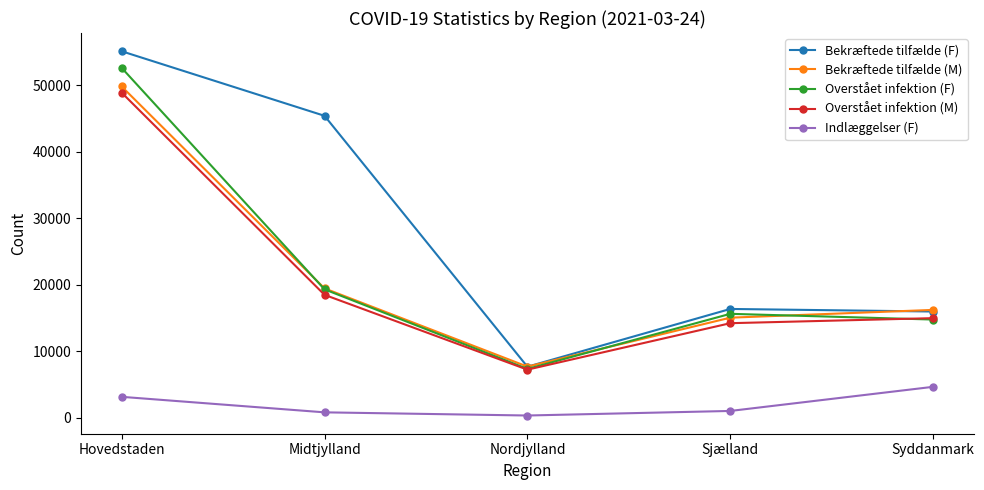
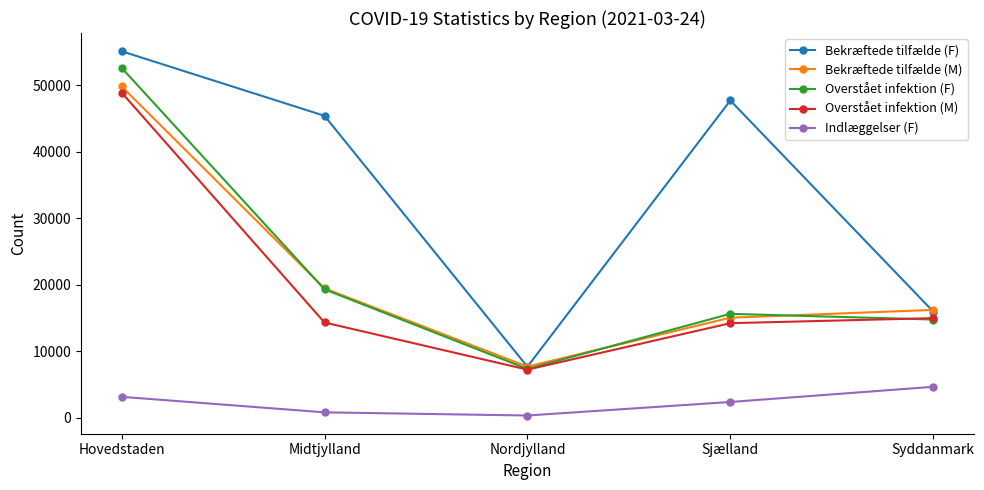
Overstået infektion (M), Midtjylland: 19000 -> 14000
Bekræftede tilfælde (F), Sjælland: 16000 -> 48000
Indlæggelser (F), Sjælland: 1000 -> 2000
